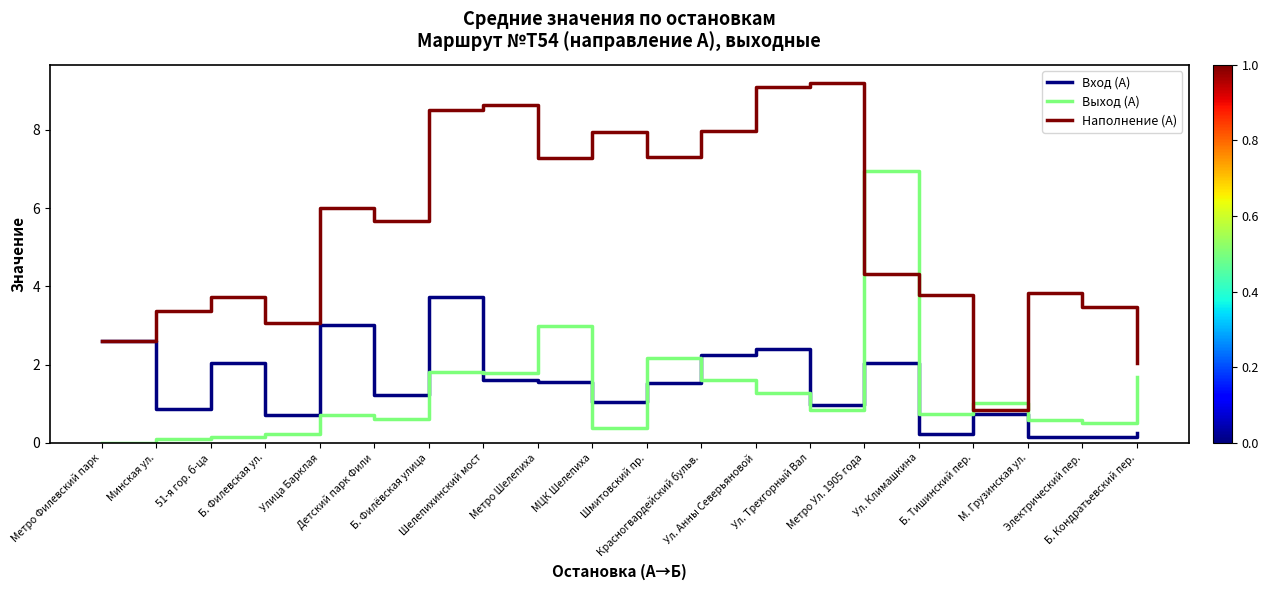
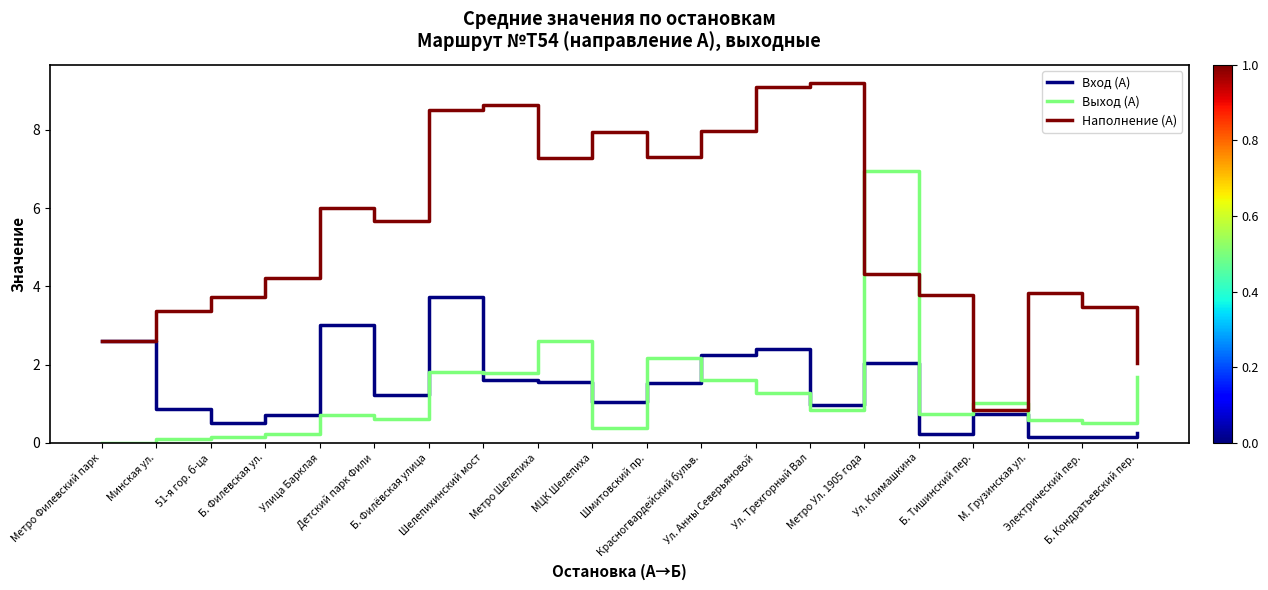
Вход (А), 51-я гор. б-ца: 2.0 -> 0.5
Наполнение (А), Б. Филевская ул.: 3.1 -> 4.2
Выход (А), Метро Шелепиха: 3.0 -> 2.6
